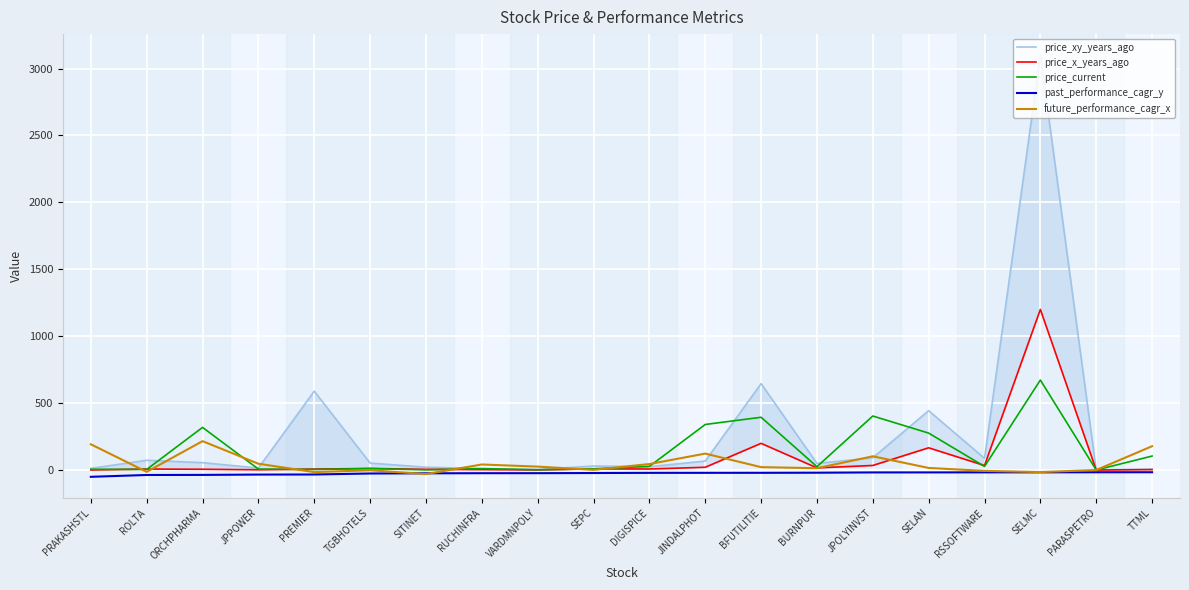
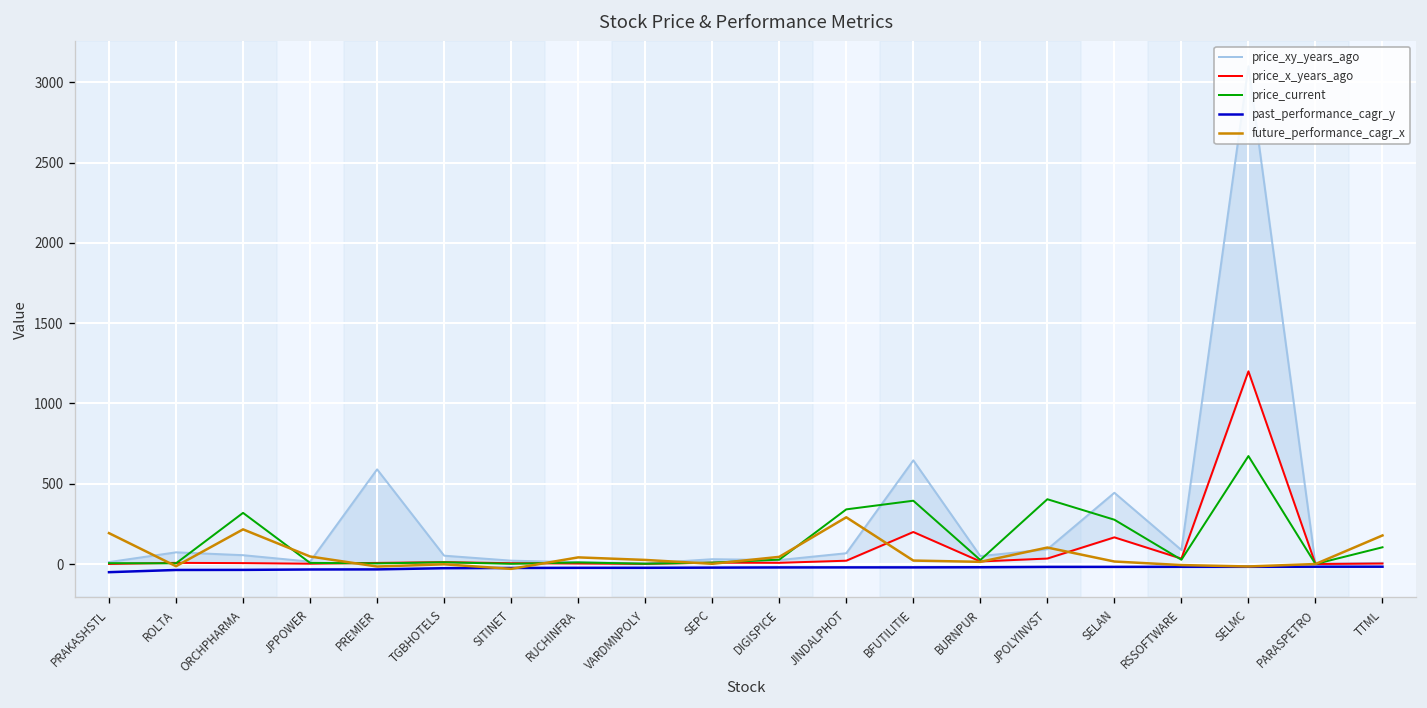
future_performance_cagr_x, JINDALPHOT: 120 -> 290
